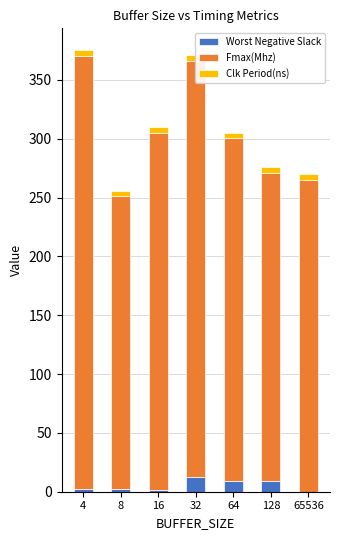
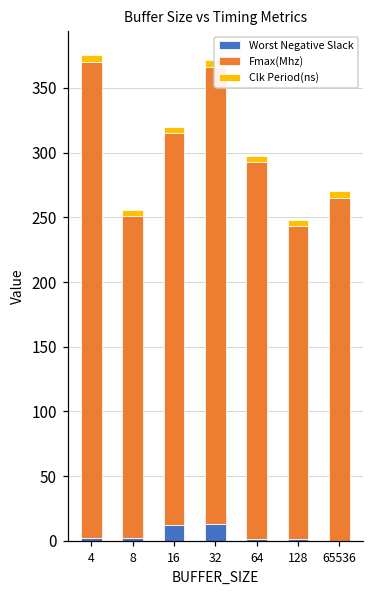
Worst Negative Slack, 16: 2 -> 12
Worst Negative Slack, 64: 9 -> 2
Worst Negative Slack, 128: 9 -> 1
Fmax(Mhz), 128: 262 -> 242
